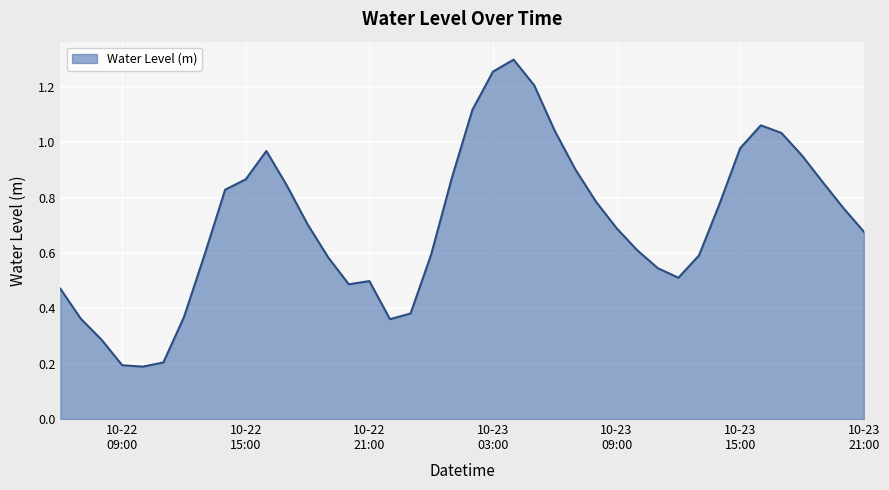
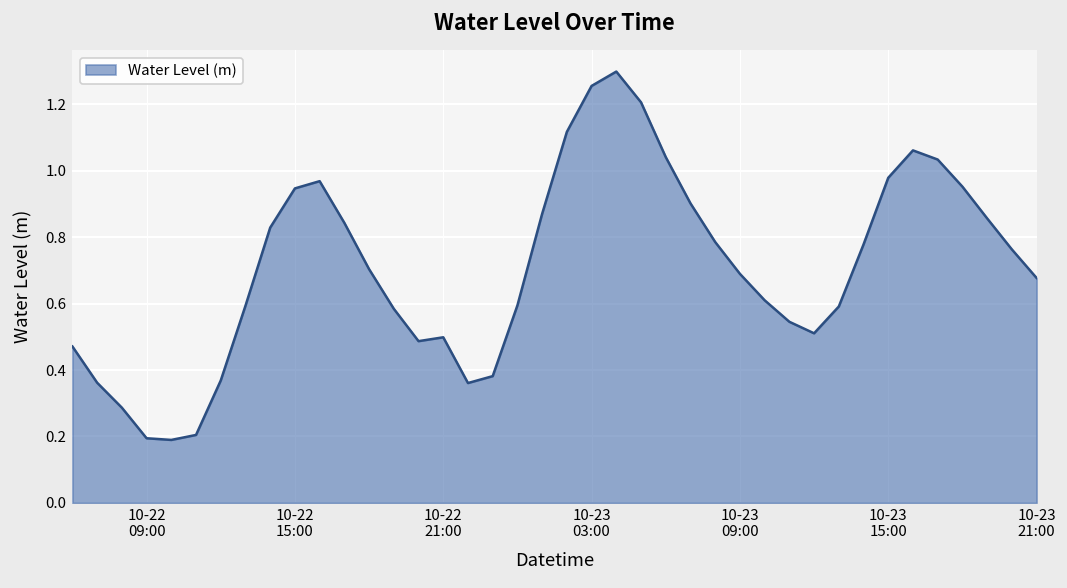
10-22 15:00: 0.87 -> 0.95
